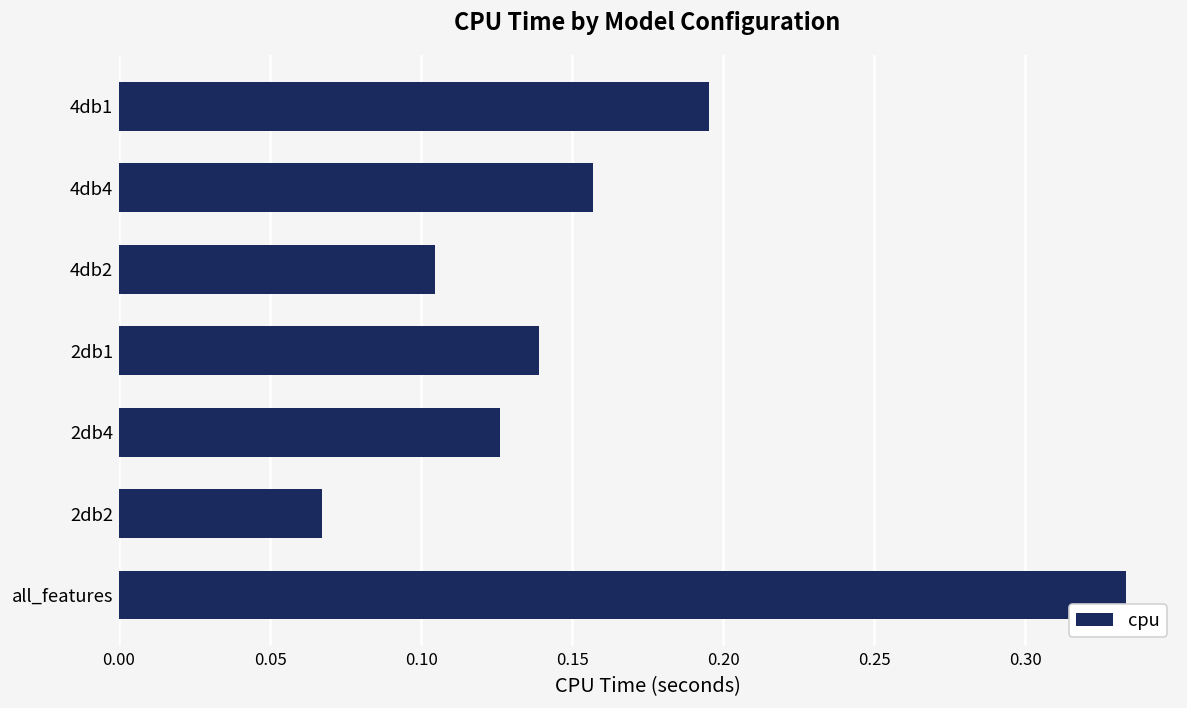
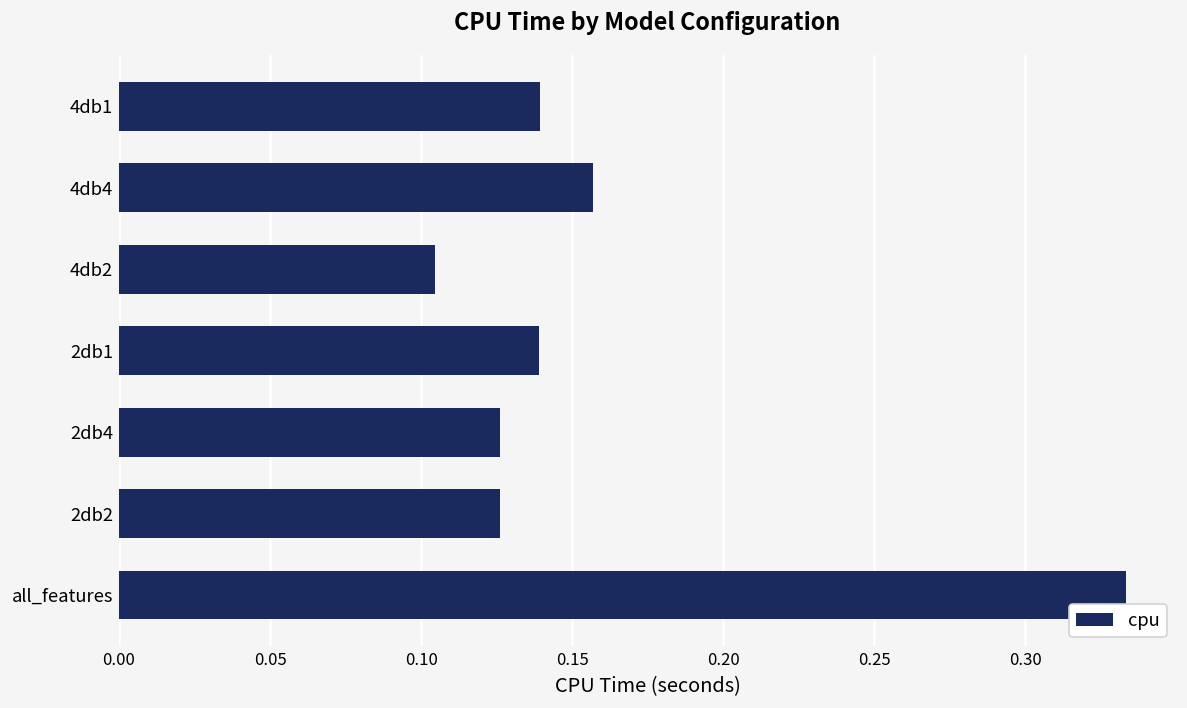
4db1: 0.195 -> 0.139
2db2: 0.067 -> 0.126
